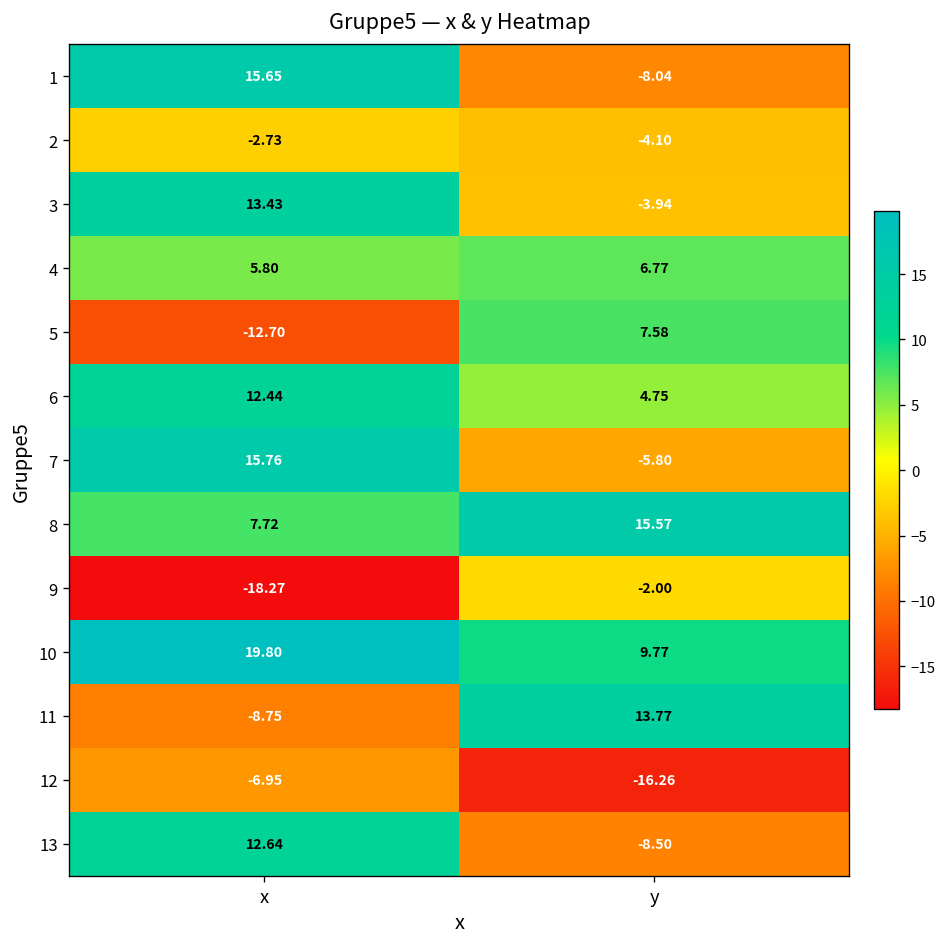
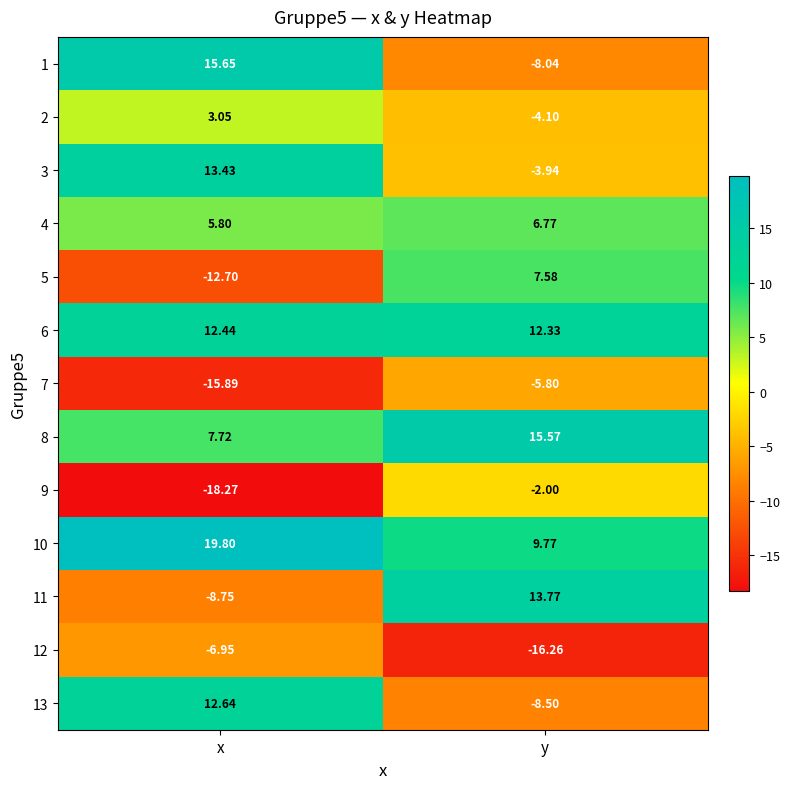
2, x: -2.73 -> 3.05
6, y: 4.75 -> 12.33
7, x: 15.76 -> -15.89
